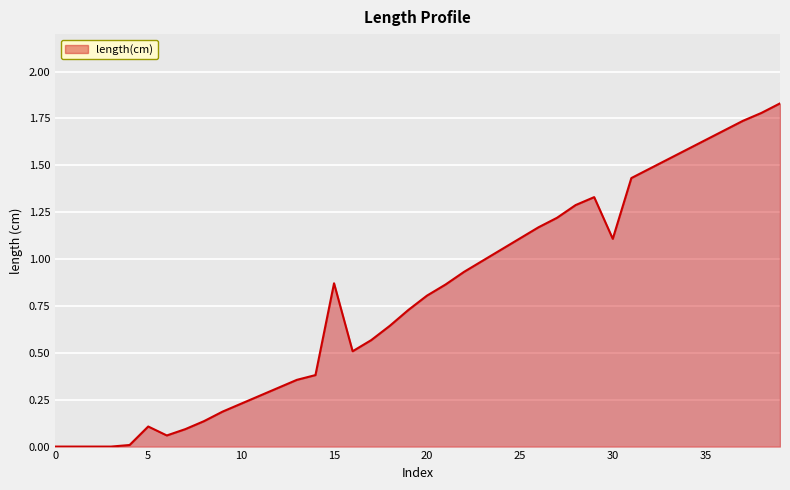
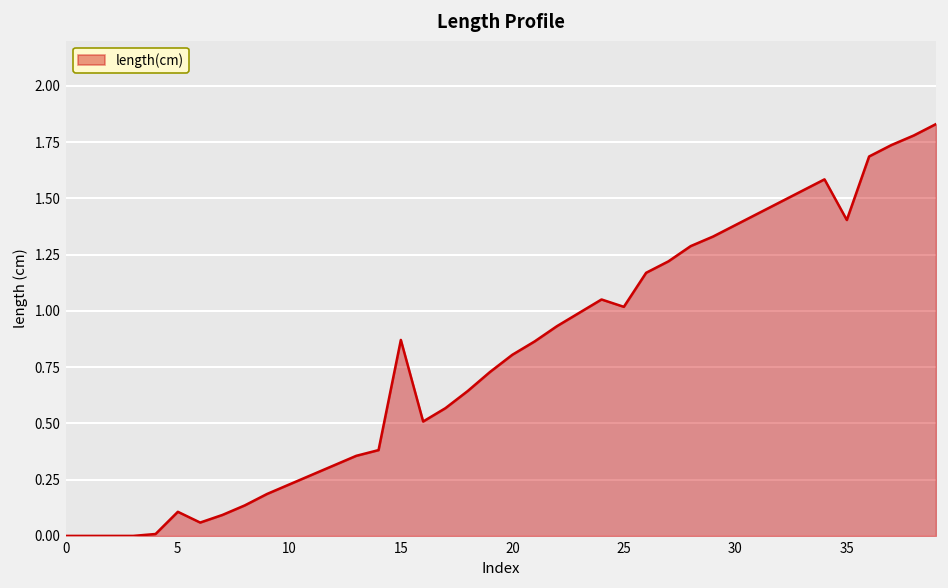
25: 1.11 -> 1.02
30: 1.11 -> 1.38
35: 1.64 -> 1.40
